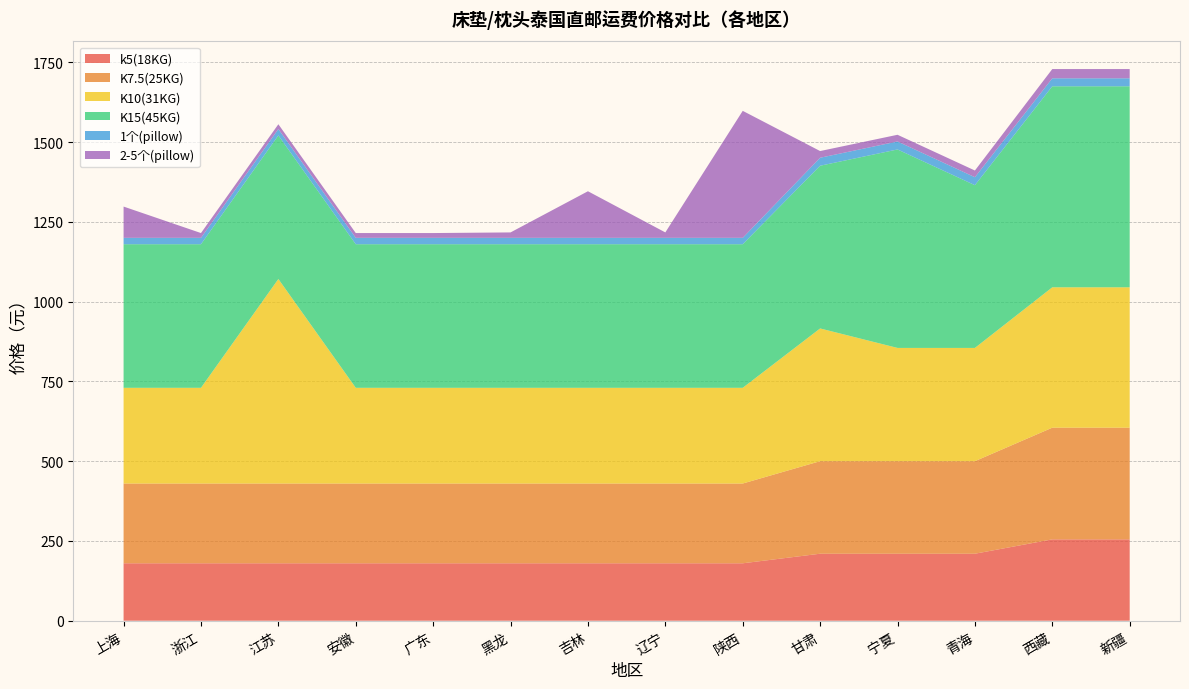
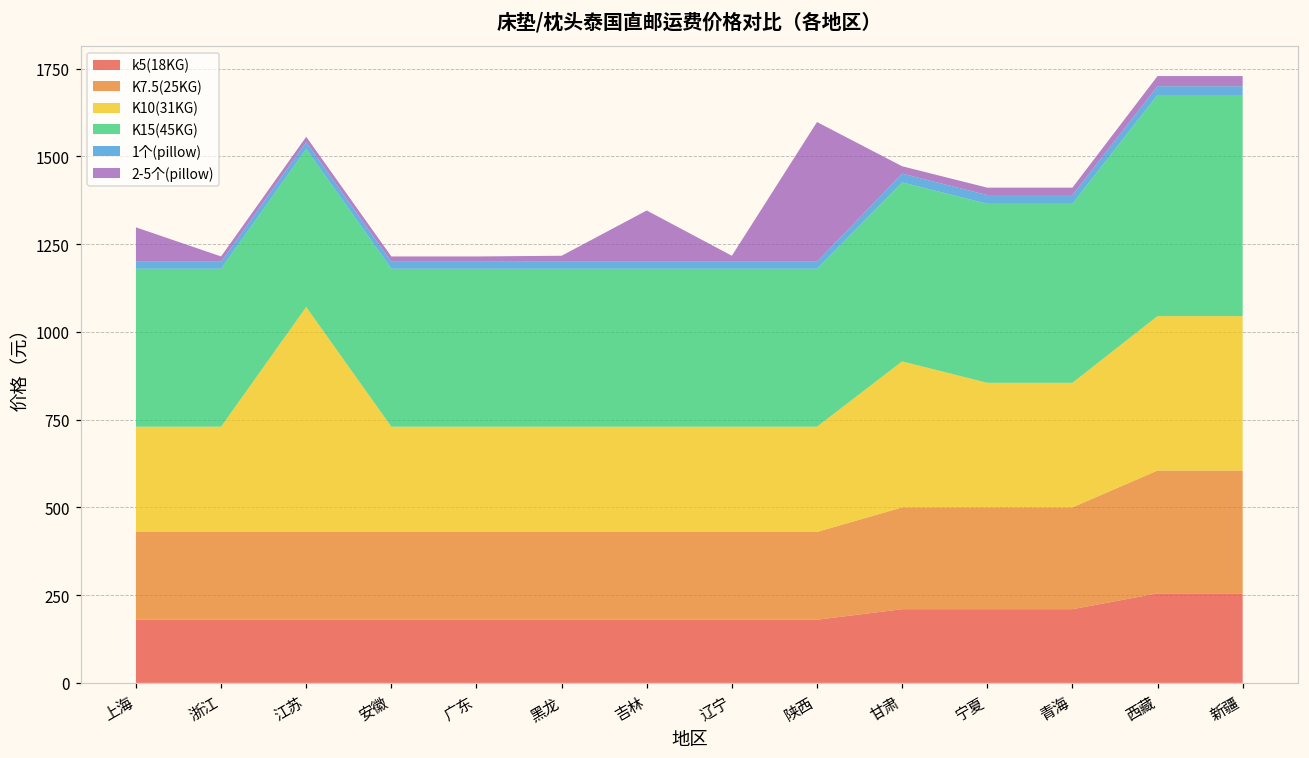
K15(45KG), 宁夏: 620 -> 510
